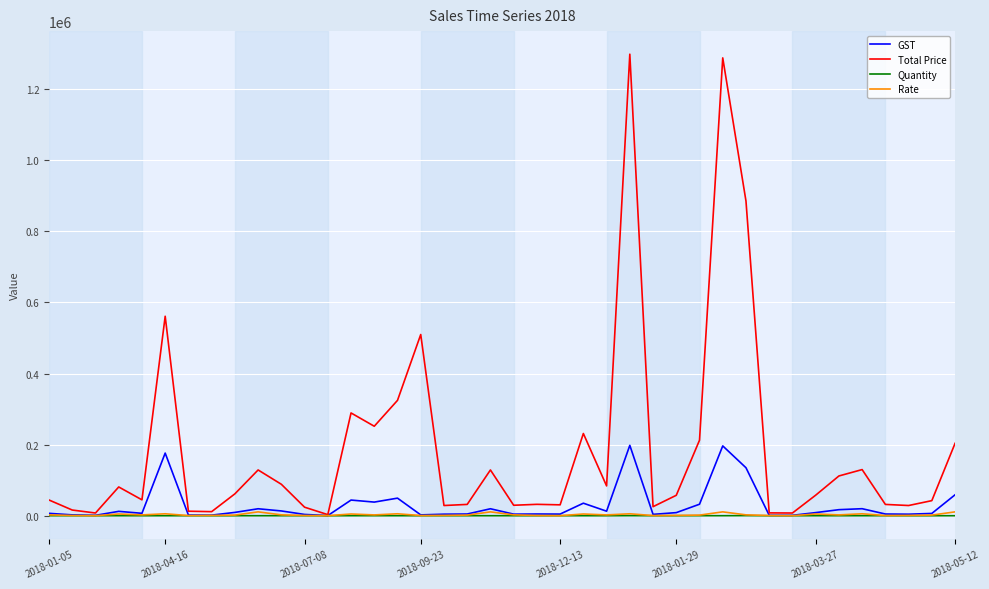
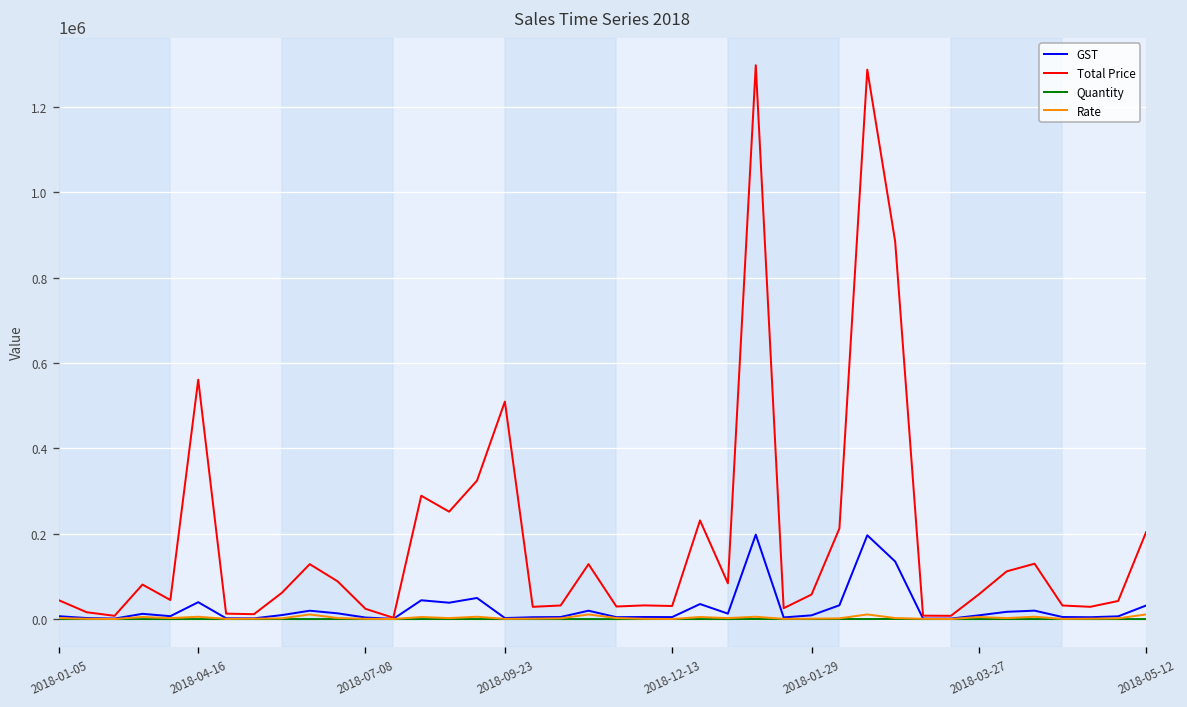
GST, 2018-04-16: 180000 -> 40000
GST, 2018-05-12: 60000 -> 30000
